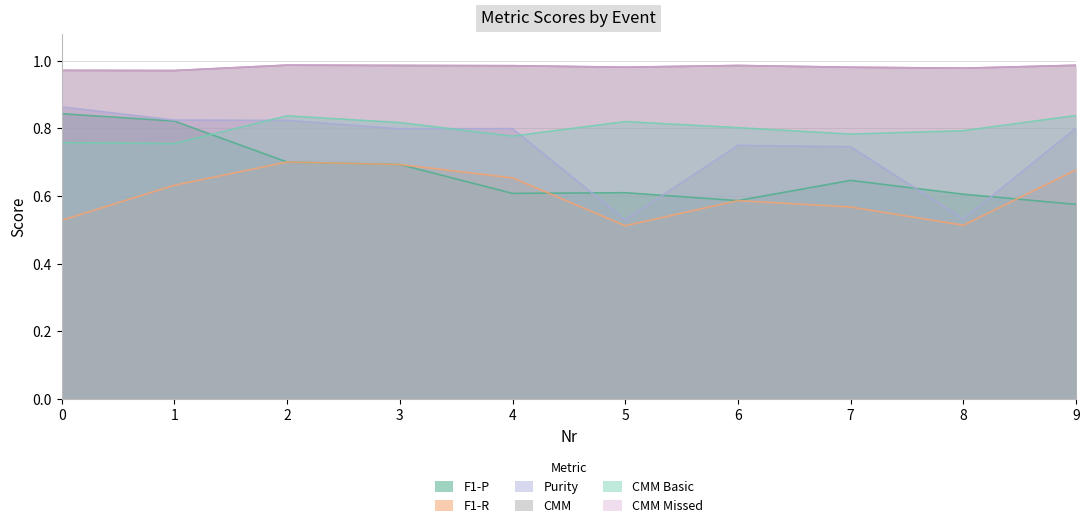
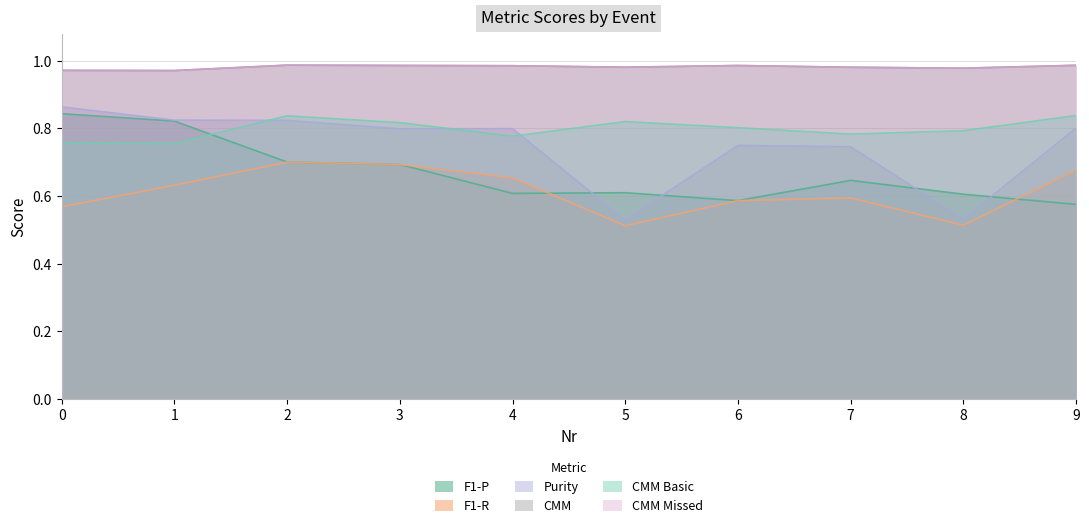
F1-R, 0: 0.53 -> 0.57
F1-R, 7: 0.57 -> 0.59
